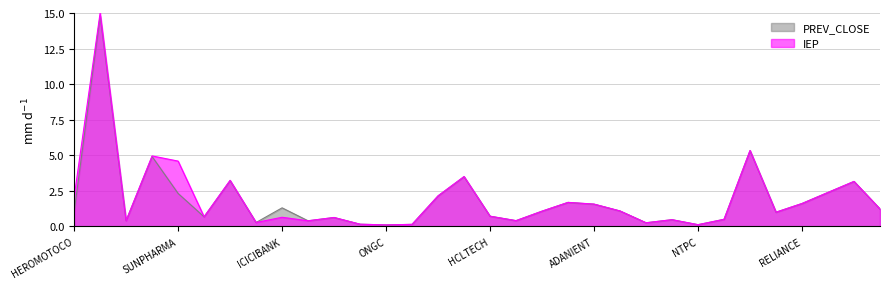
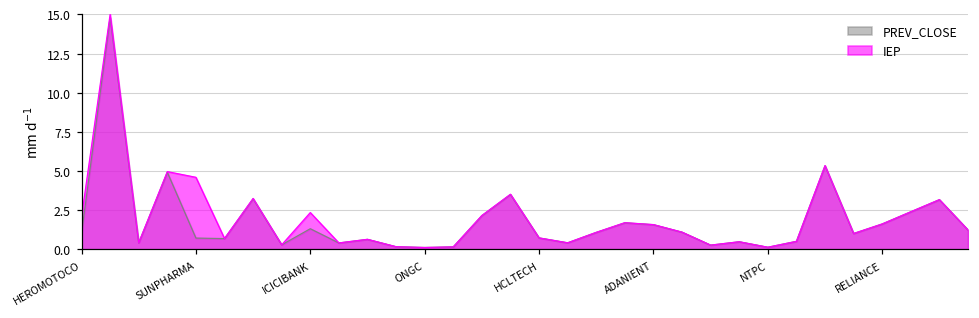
PREV_CLOSE, SUNPHARMA: 2.3 -> 0.7
IEP, ICICIBANK: 0.6 -> 2.3
